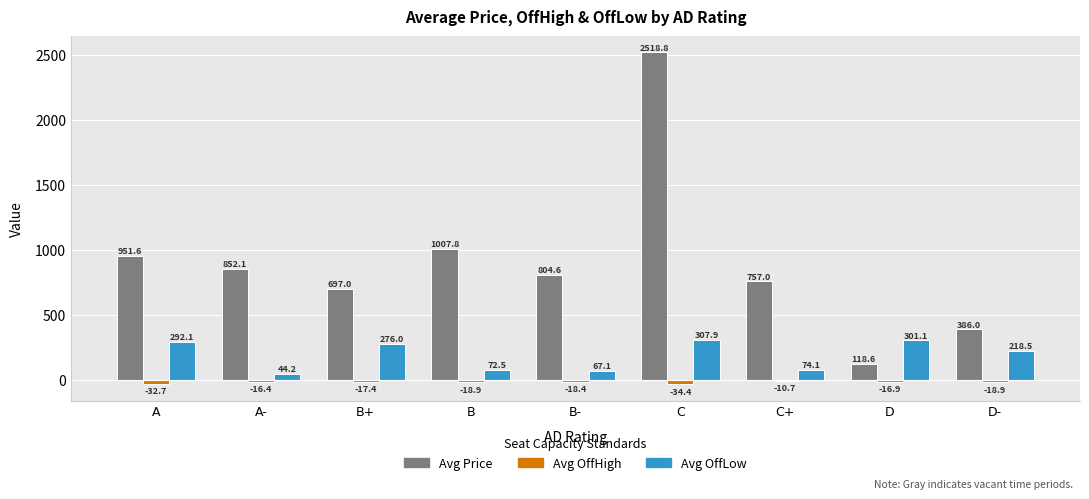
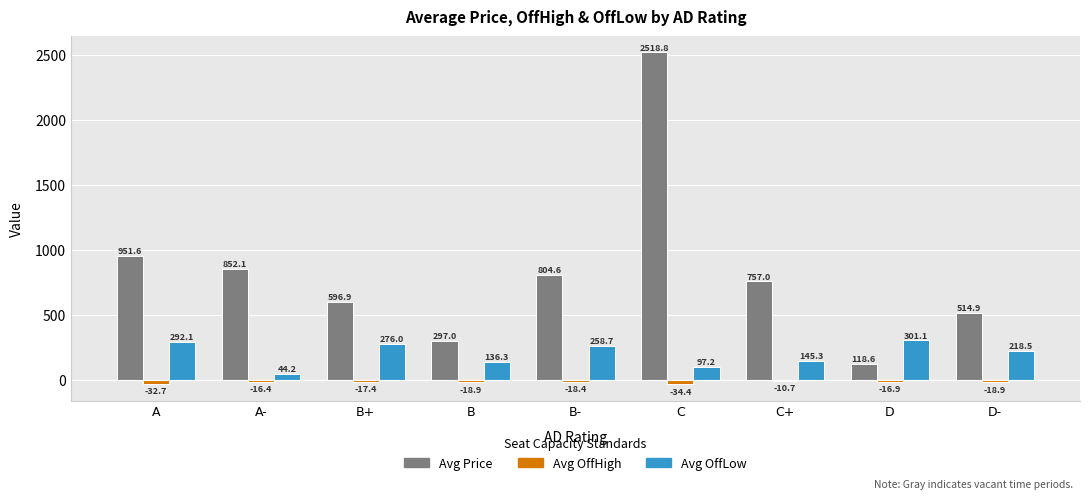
Avg Price, B+: 697.0 -> 596.9
Avg Price, B: 1007.8 -> 297.0
Avg OffLow, B: 72.5 -> 136.3
Avg OffLow, B-: 67.1 -> 258.7
Avg OffLow, C: 307.9 -> 97.2
Avg OffLow, C+: 74.1 -> 145.3
Avg Price, D-: 386.0 -> 514.9
